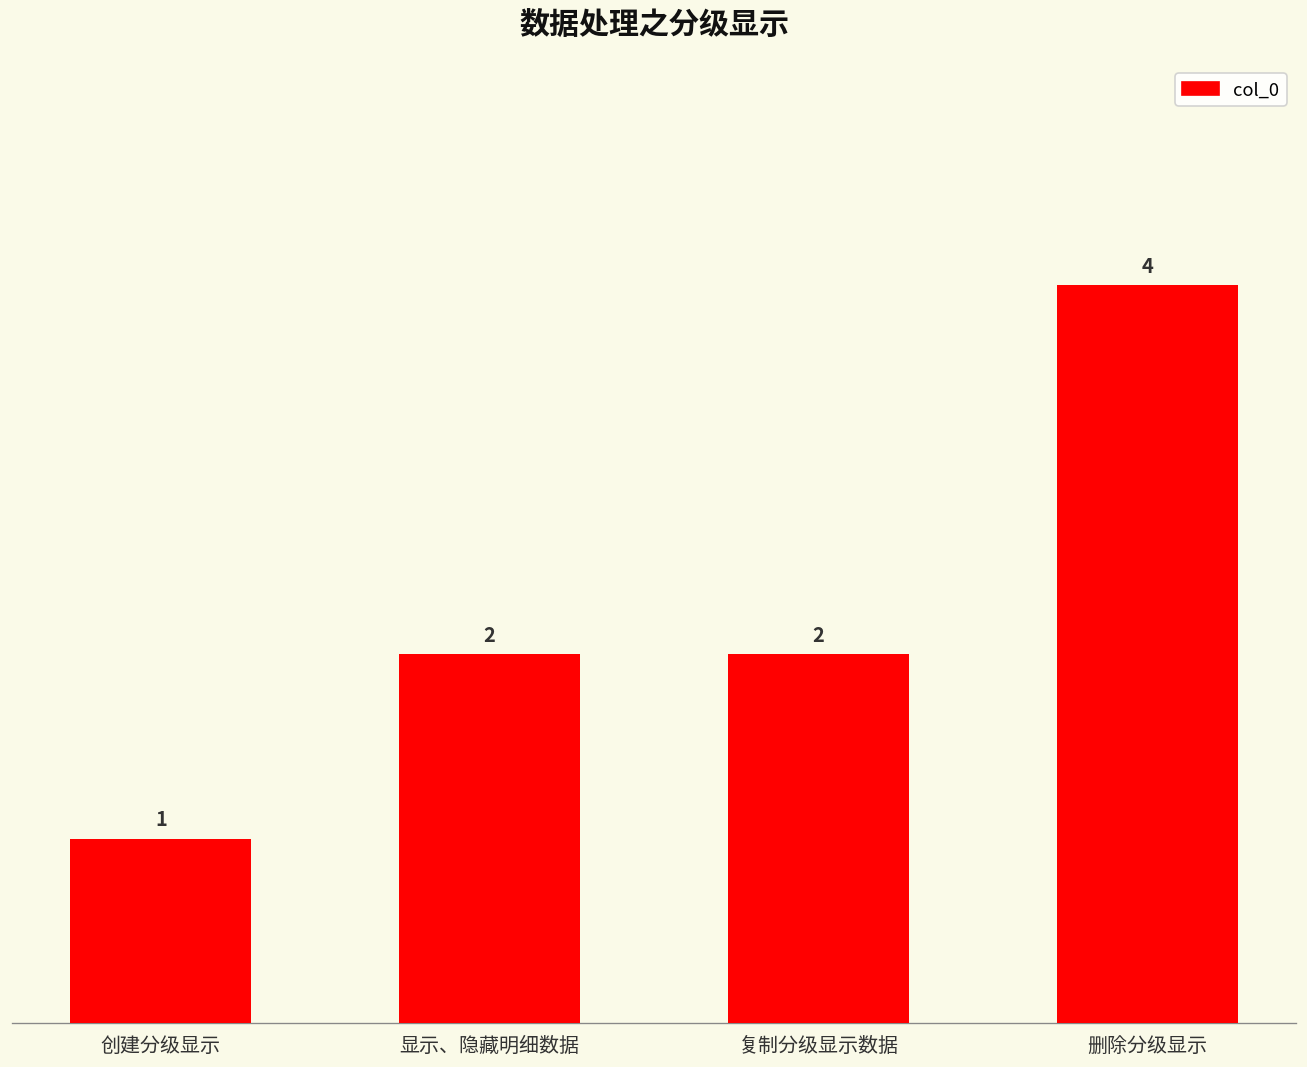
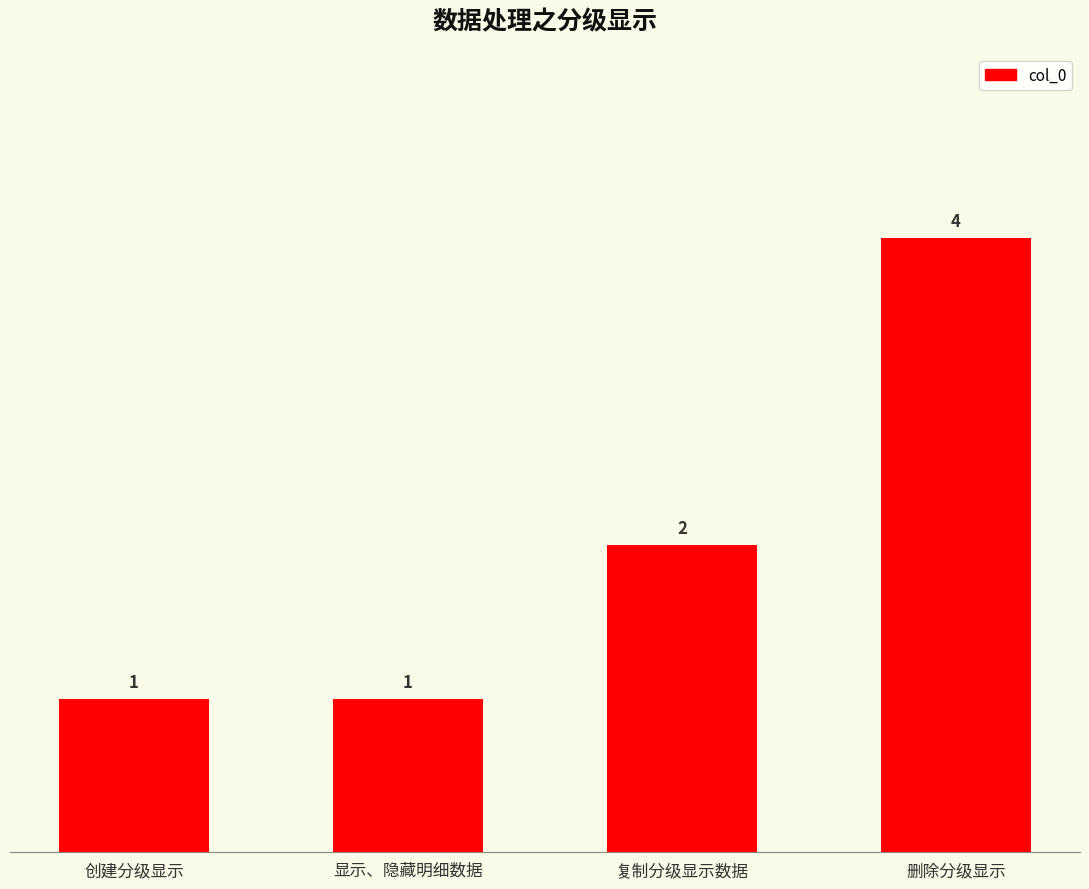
显示、隐藏明细数据: 2 -> 1
